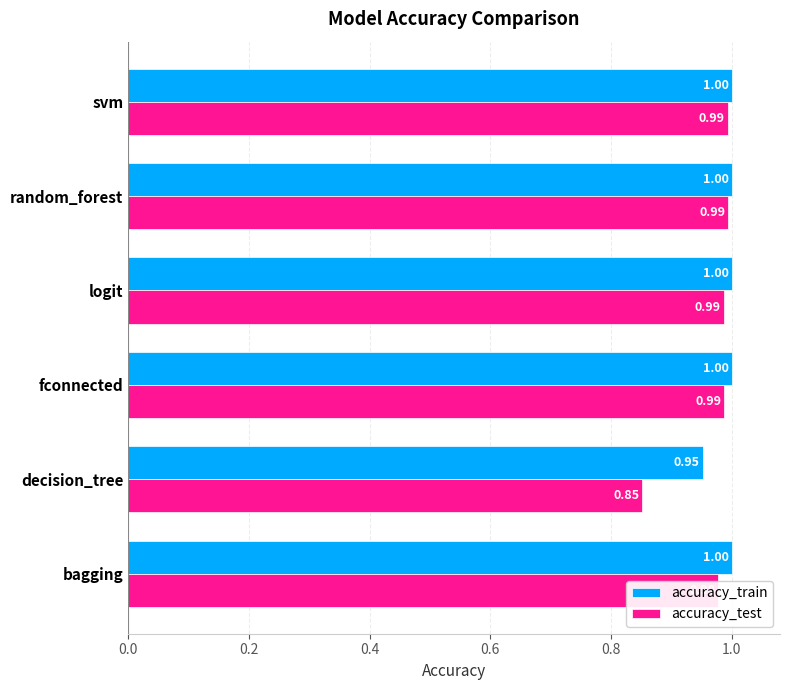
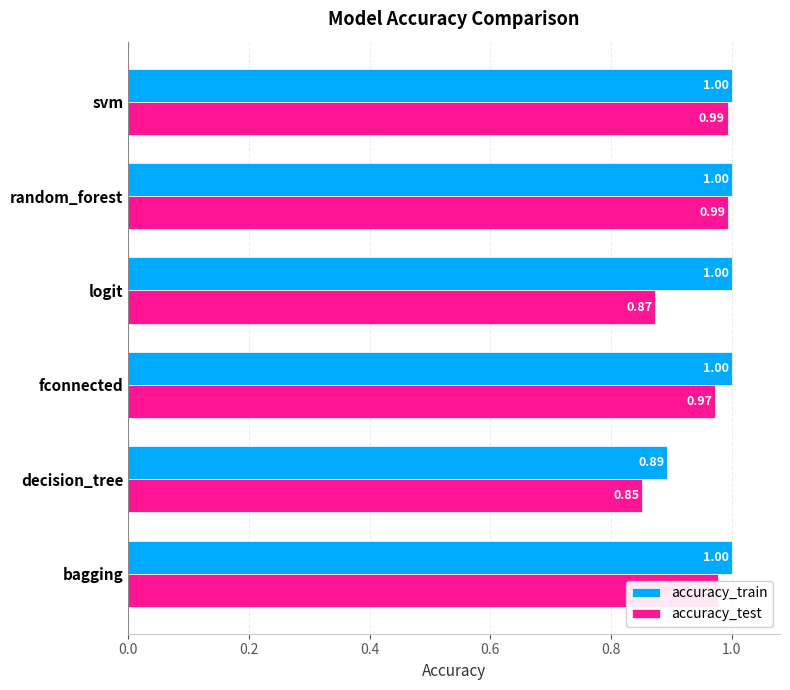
accuracy_test, logit: 0.99 -> 0.87
accuracy_test, fconnected: 0.99 -> 0.97
accuracy_train, decision_tree: 0.95 -> 0.89
